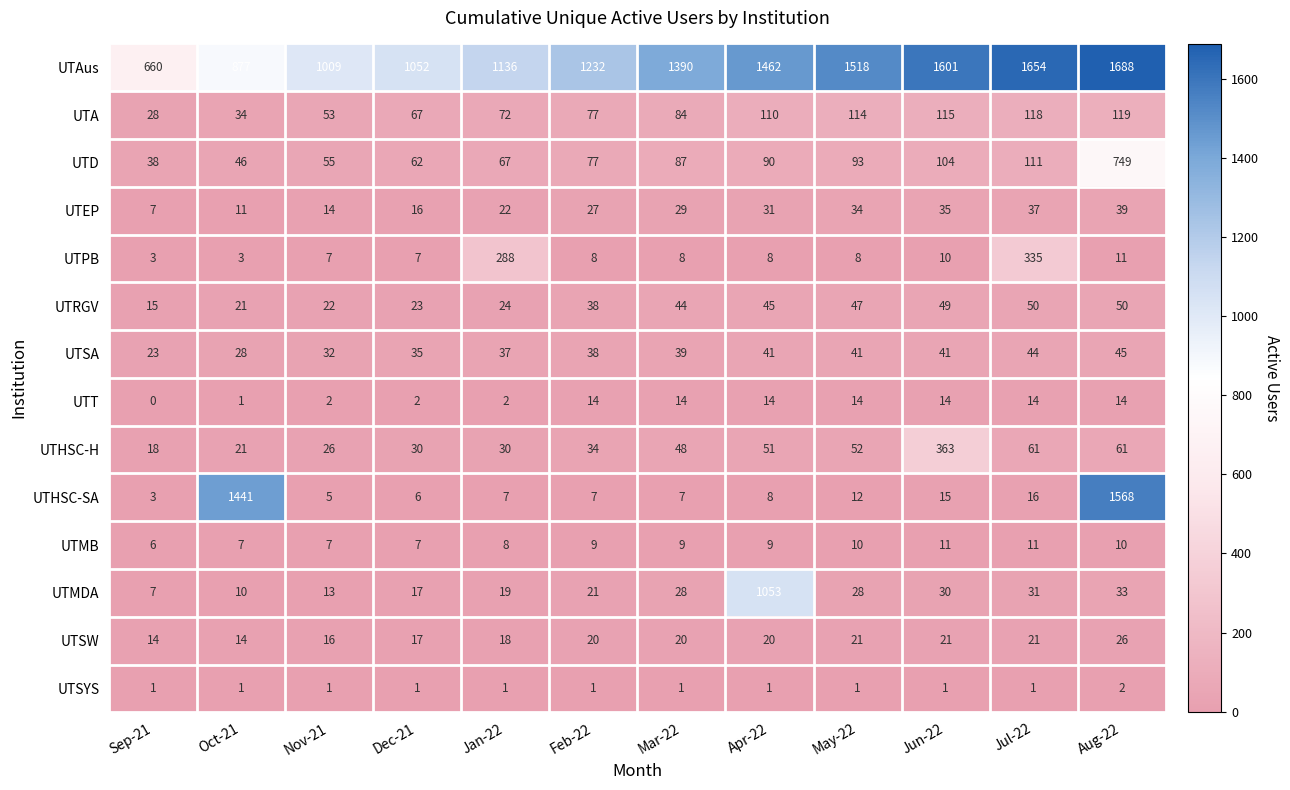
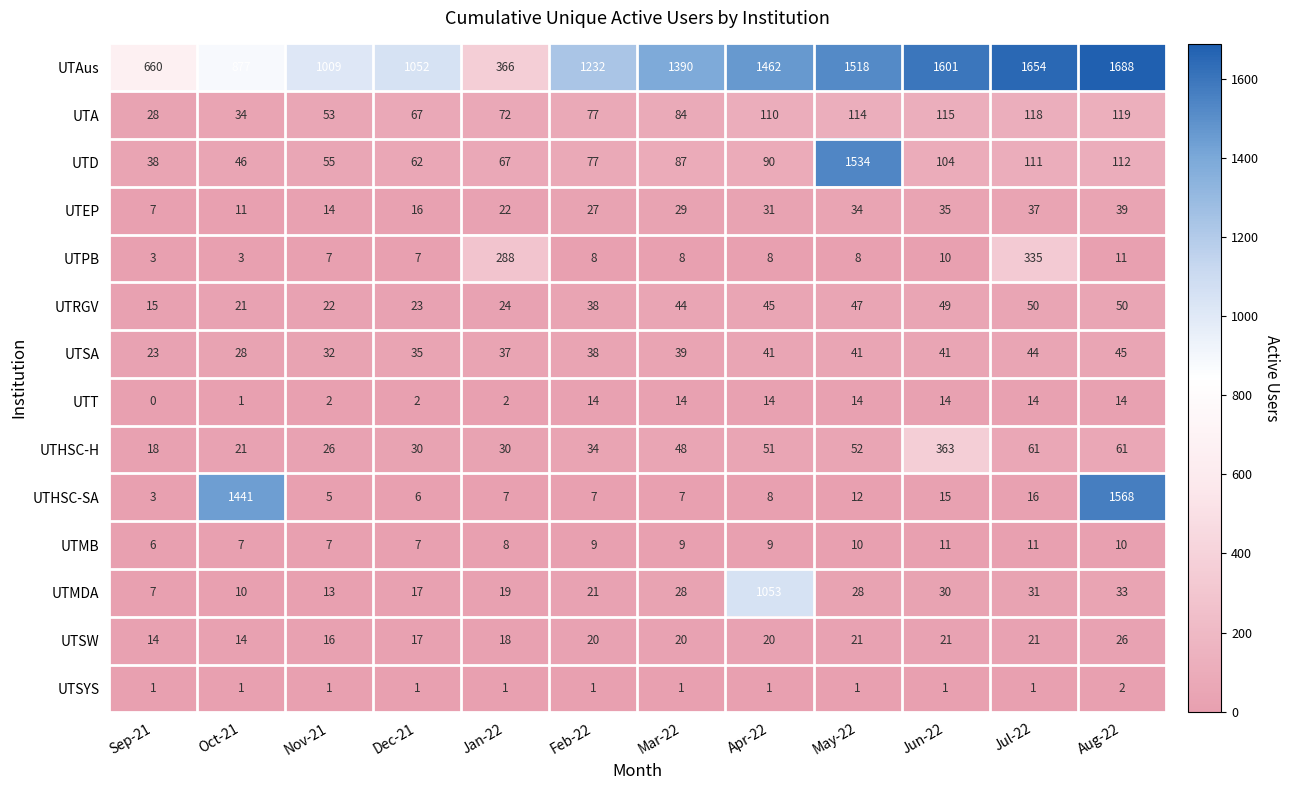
UTAus, Jan-22: 1136 -> 366
UTD, May-22: 93 -> 1534
UTD, Aug-22: 749 -> 112
